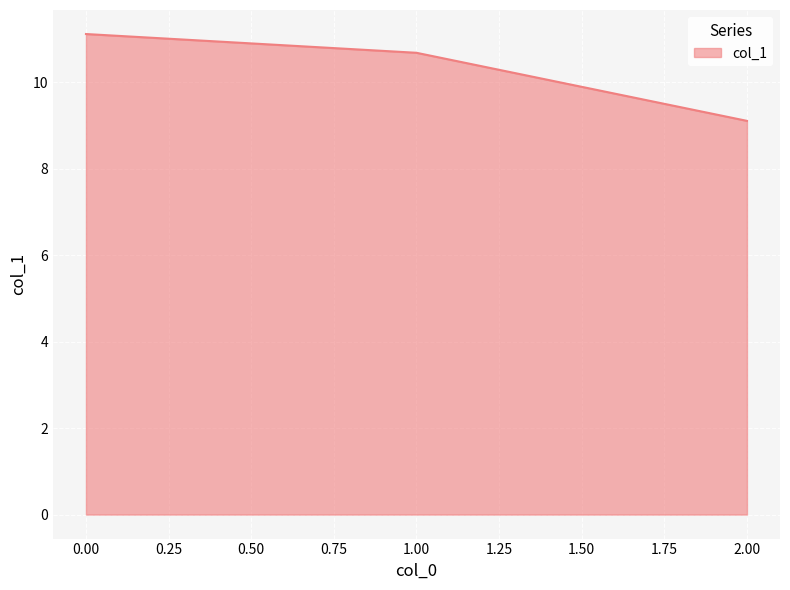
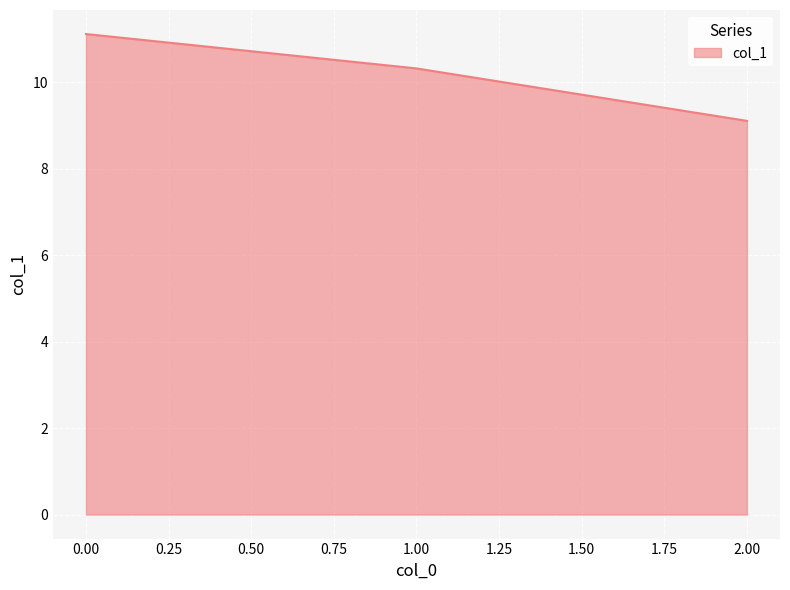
1.00: 10.7 -> 10.3
